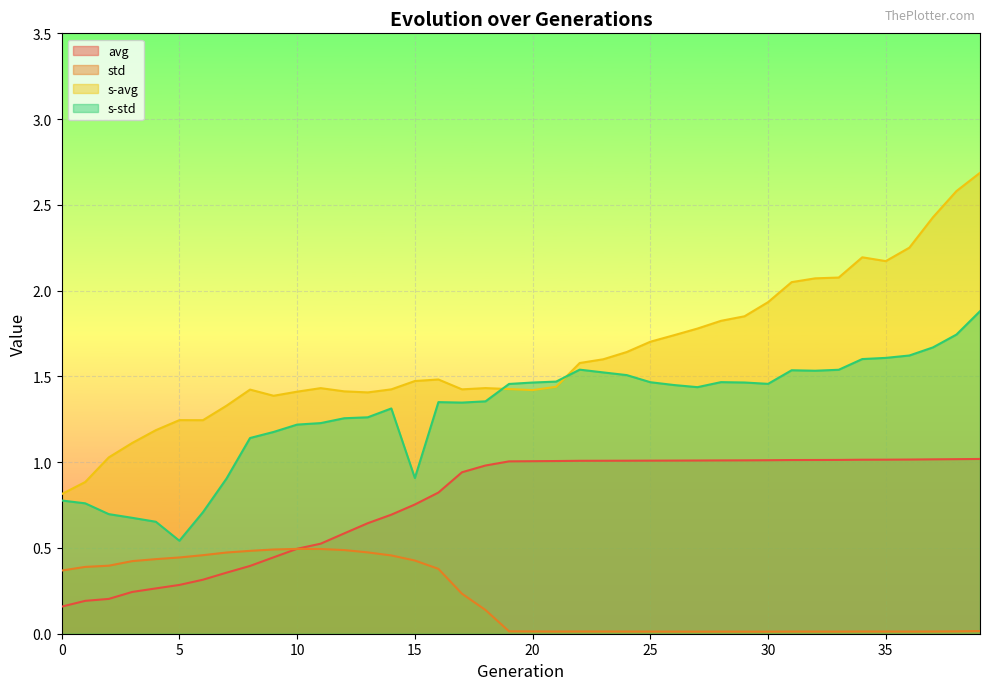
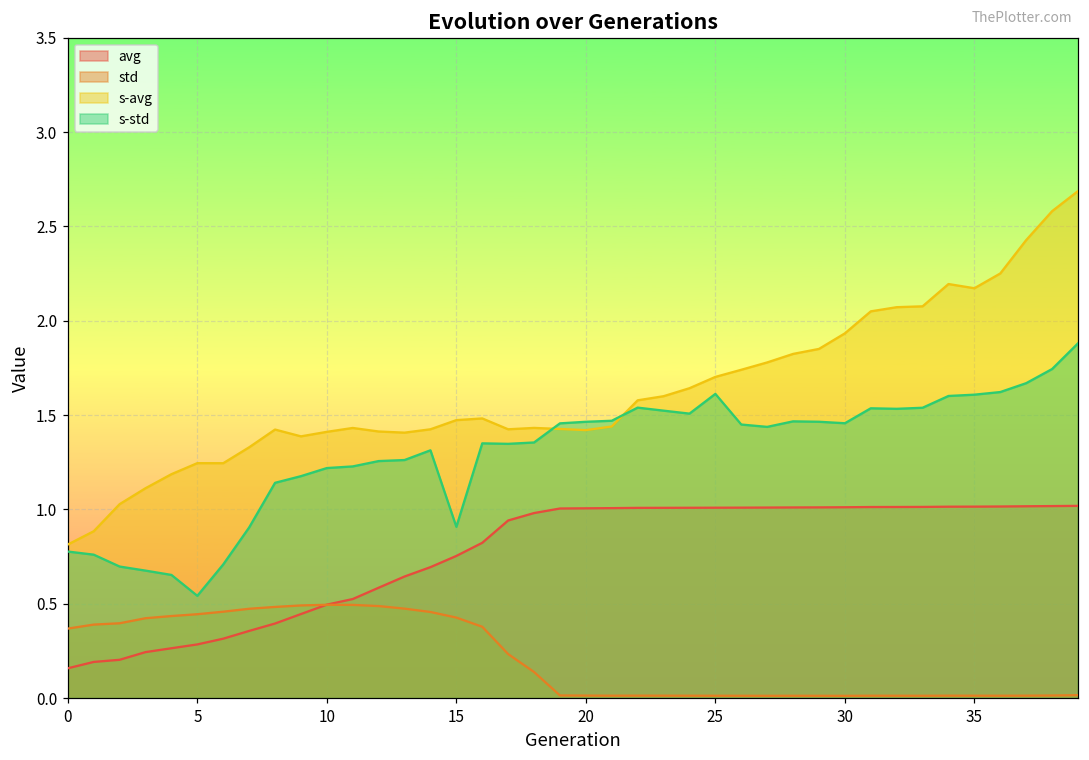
s-std, 25: 1.47 -> 1.61
